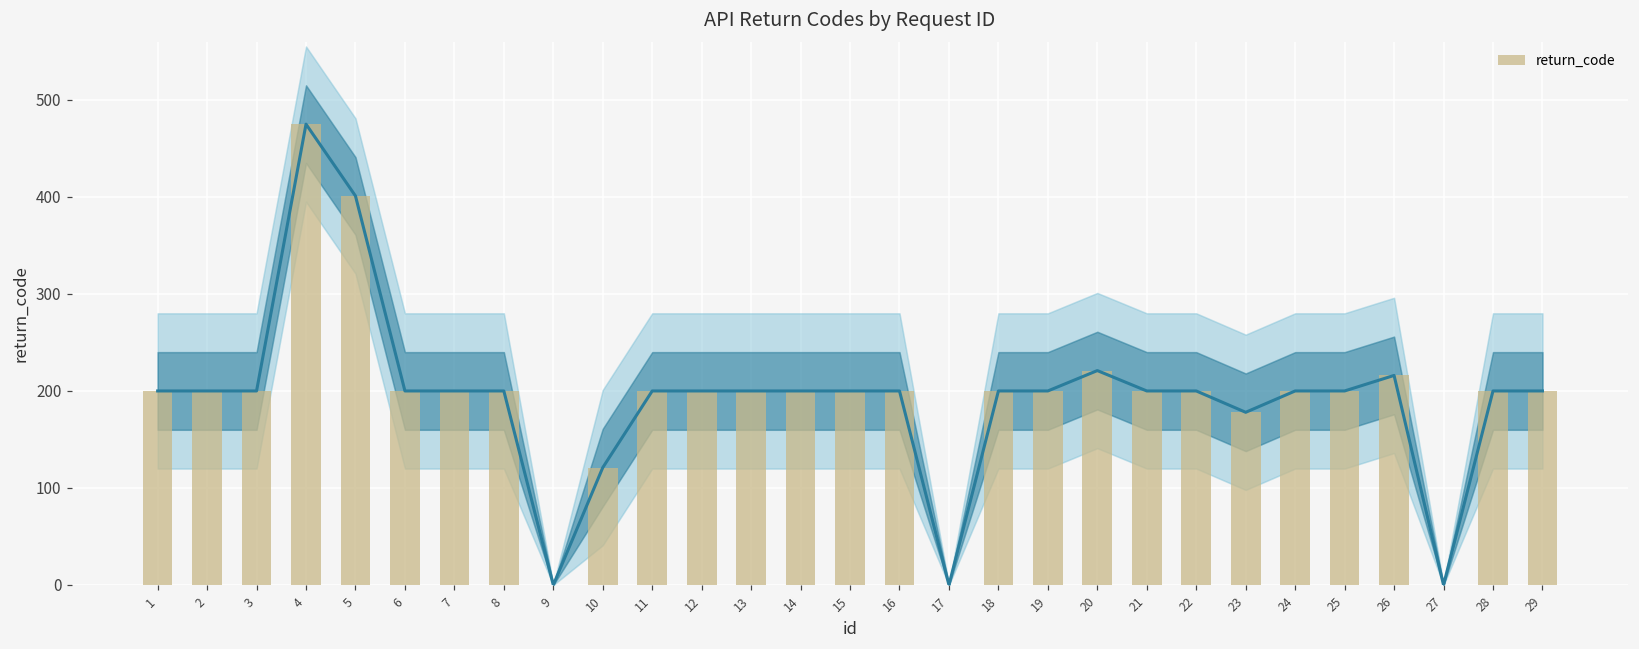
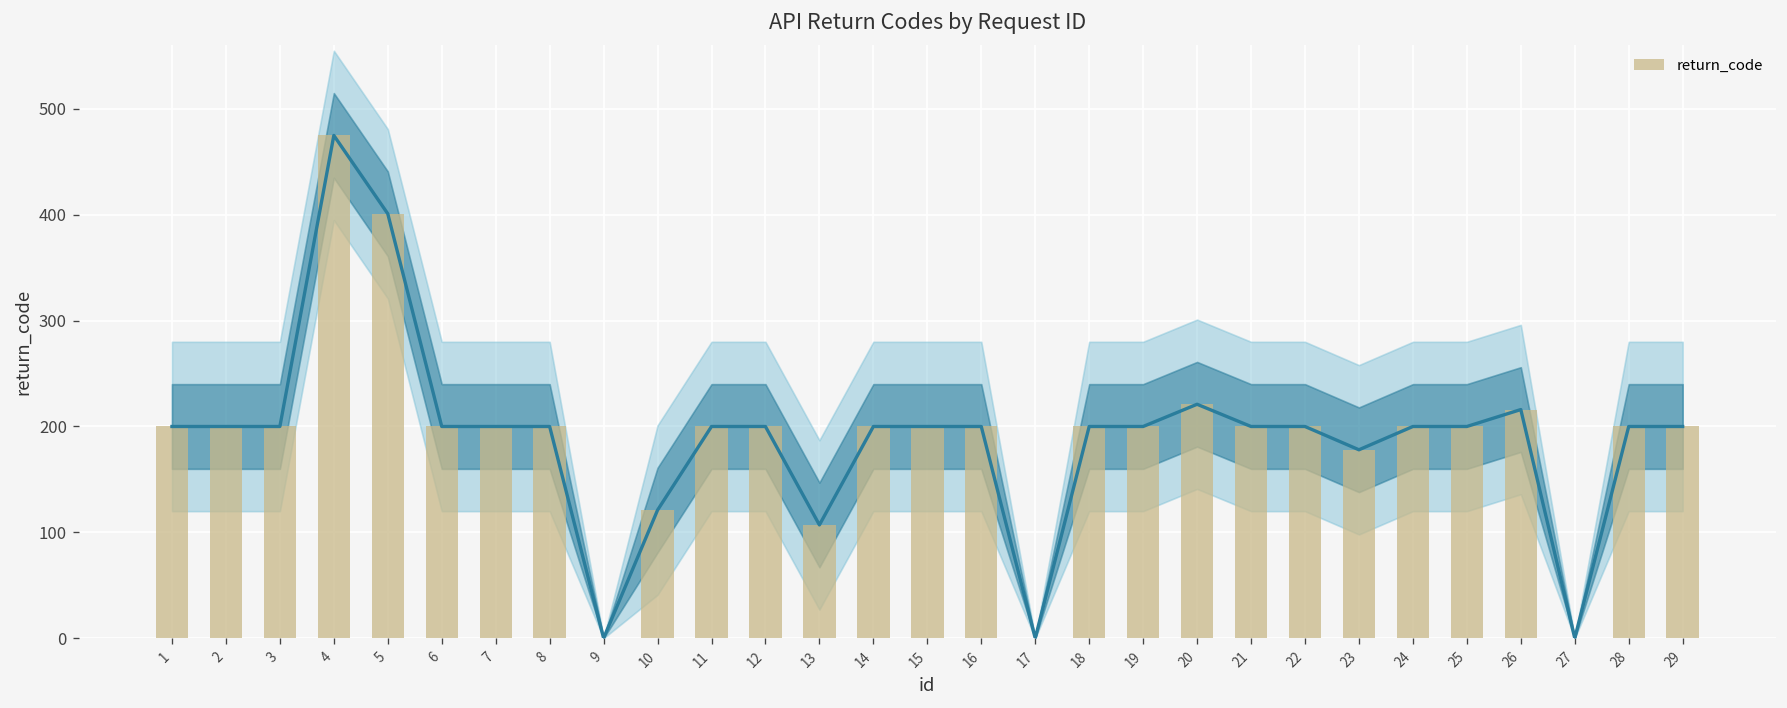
return_code, 13: 200 -> 110
